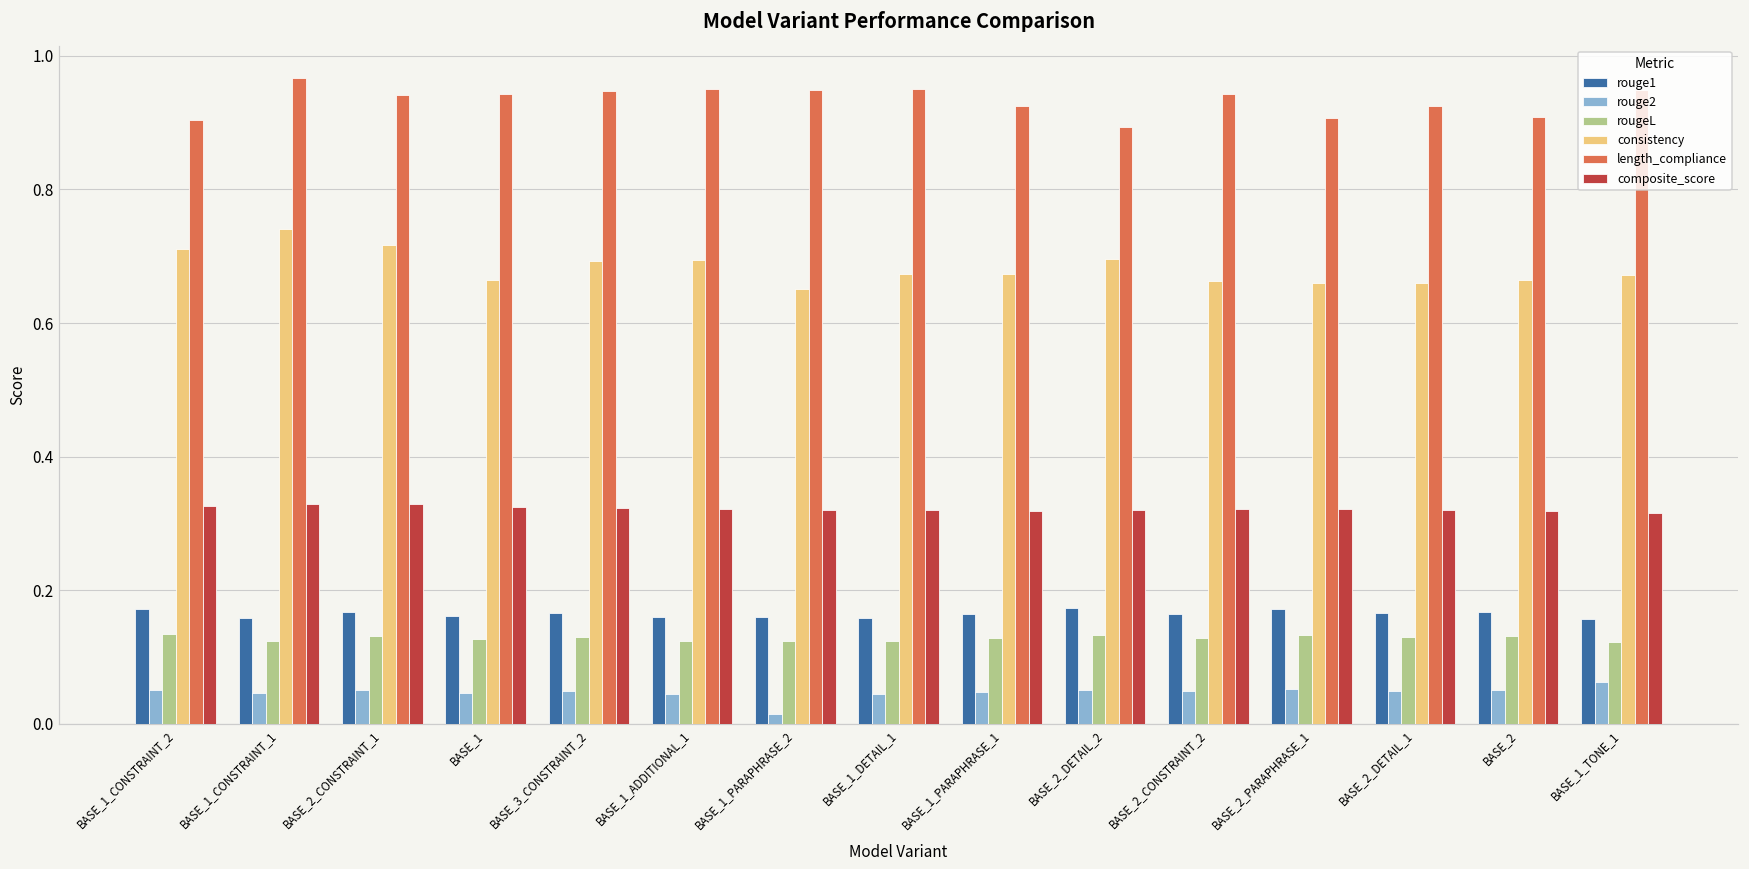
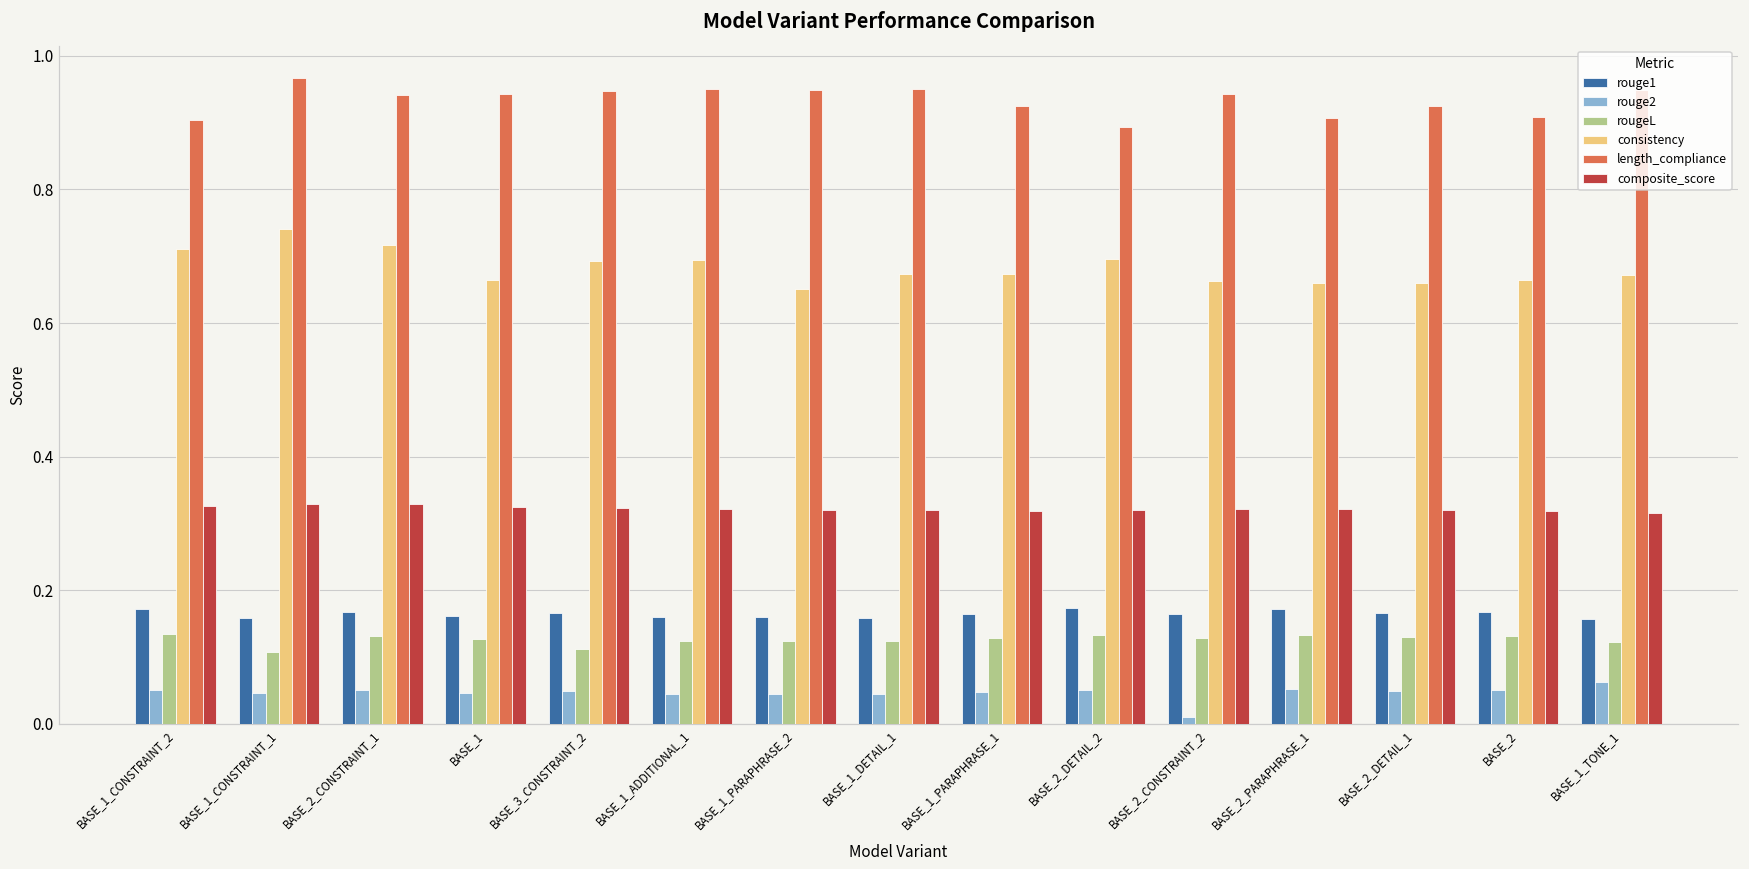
rougeL, BASE_1_CONSTRAINT_1: 0.12 -> 0.11
rougeL, BASE_3_CONSTRAINT_2: 0.13 -> 0.11
rouge2, BASE_1_PARAPHRASE_2: 0.01 -> 0.04
rouge2, BASE_2_CONSTRAINT_2: 0.05 -> 0.01
